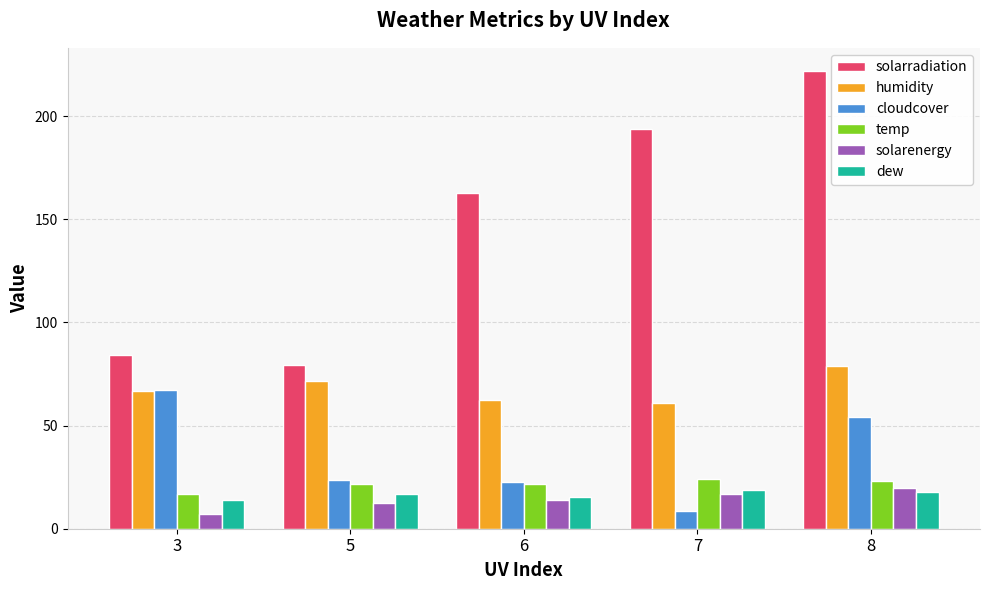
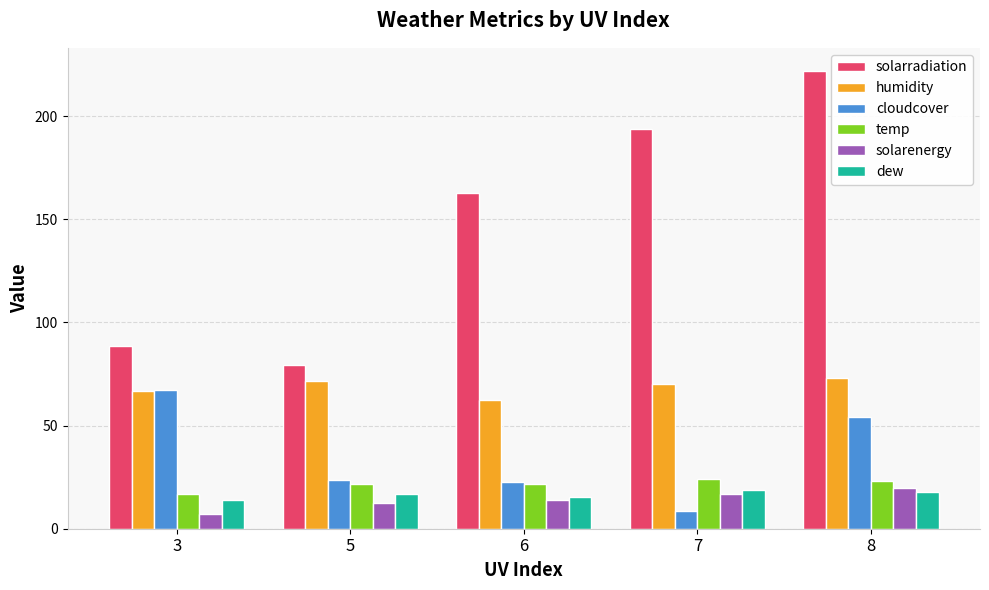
solarradiation, 3: 84 -> 89
humidity, 7: 61 -> 70
humidity, 8: 79 -> 73
